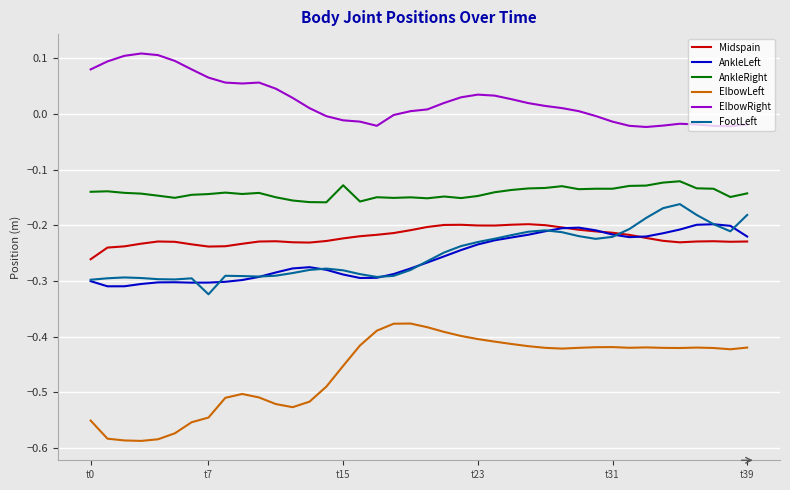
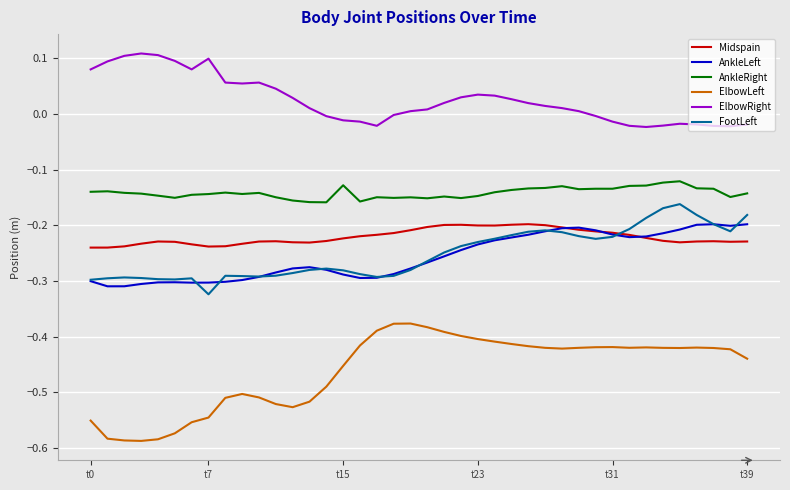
Midspain, t0: -0.26 -> -0.24
ElbowRight, t7: 0.07 -> 0.10
AnkleLeft, t39: -0.22 -> -0.20
ElbowLeft, t39: -0.42 -> -0.44
